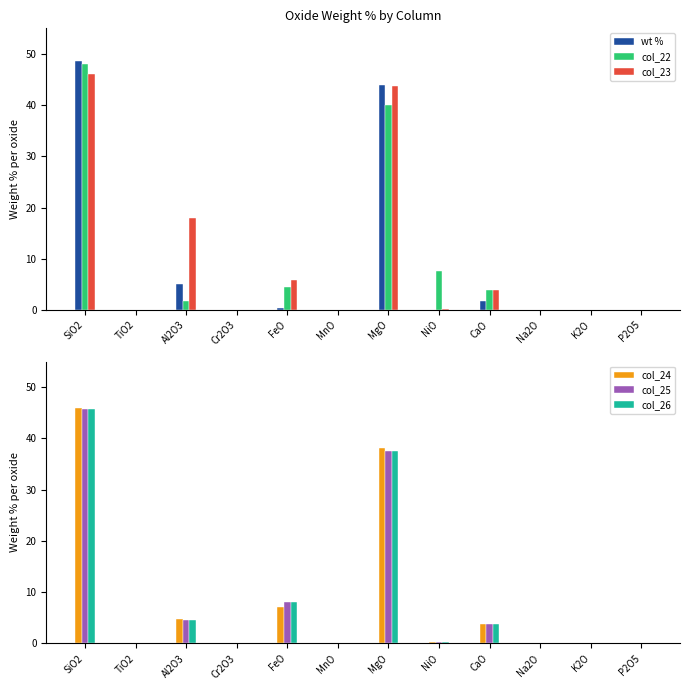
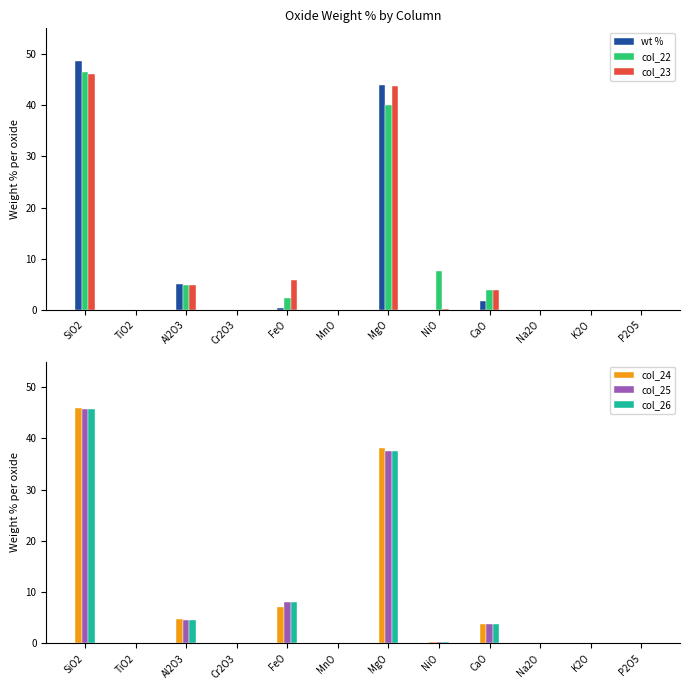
Oxide Weight % by Column, col_22, SiO2: 48 -> 46
Oxide Weight % by Column, col_22, Al2O3: 2 -> 5
Oxide Weight % by Column, col_23, Al2O3: 18 -> 5
Oxide Weight % by Column, col_22, FeO: 4 -> 2
